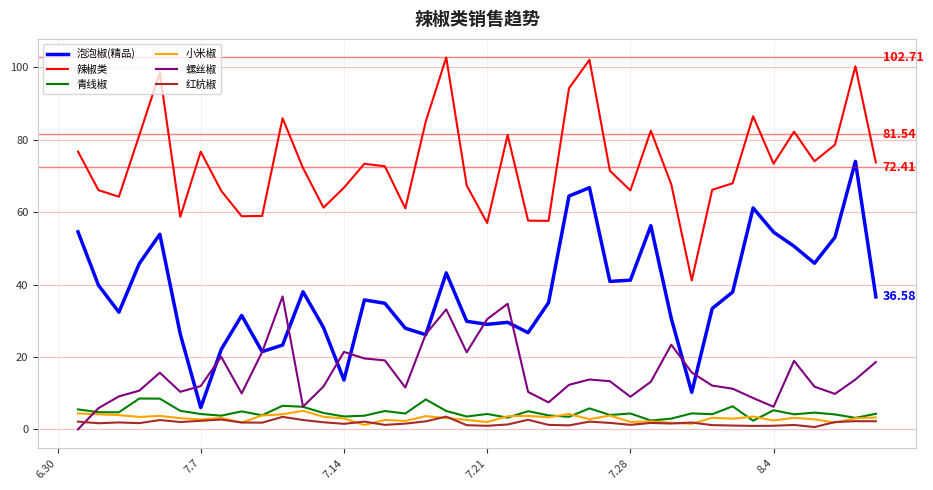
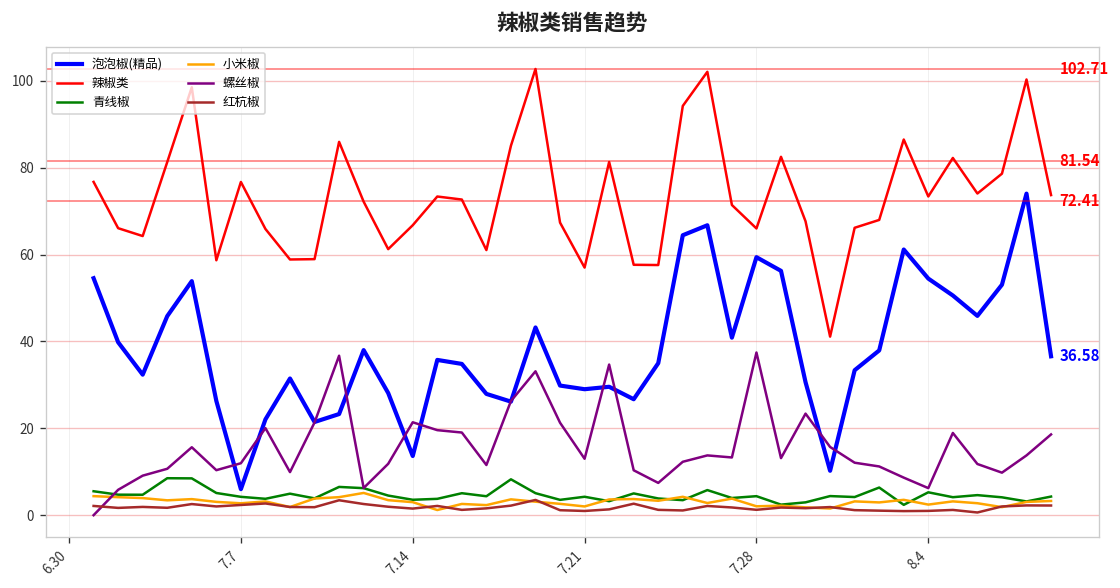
螺丝椒, 7.21: 30 -> 13
泡泡椒(精品), 7.28: 41 -> 59
螺丝椒, 7.28: 9 -> 37
